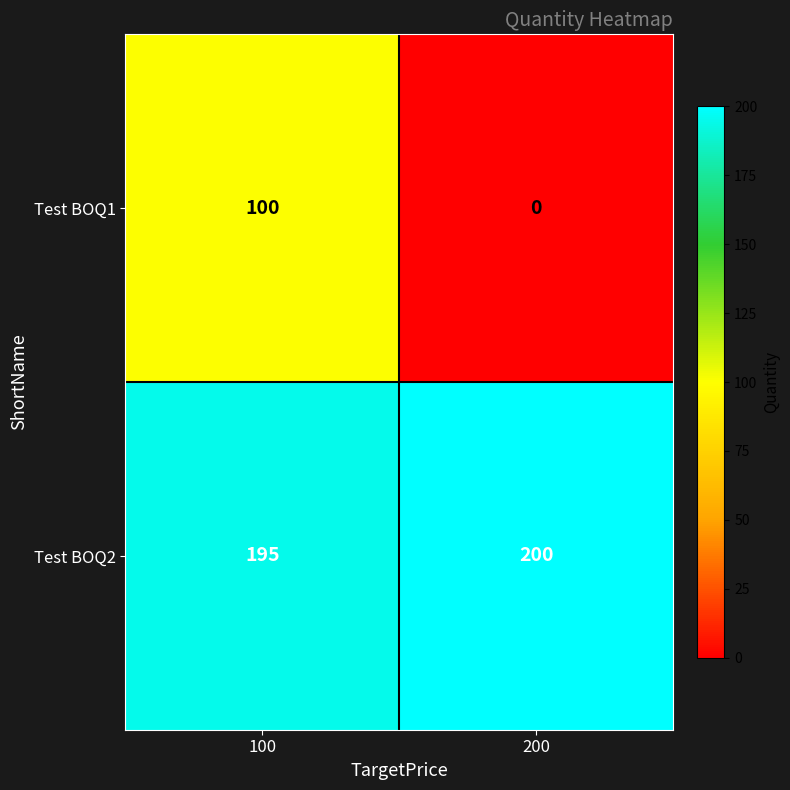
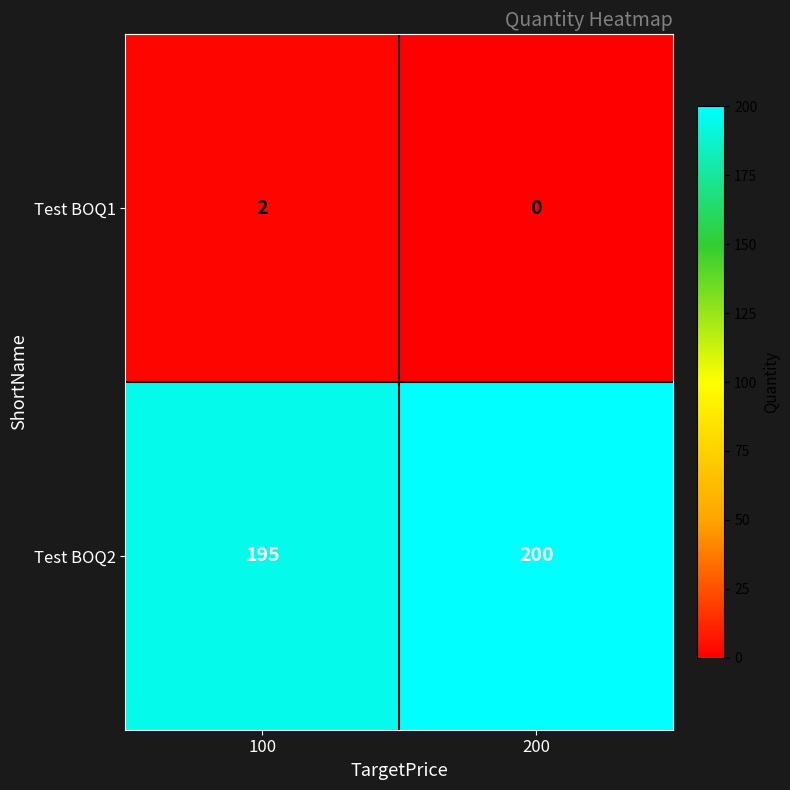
Test BOQ1, 100: 100 -> 2
